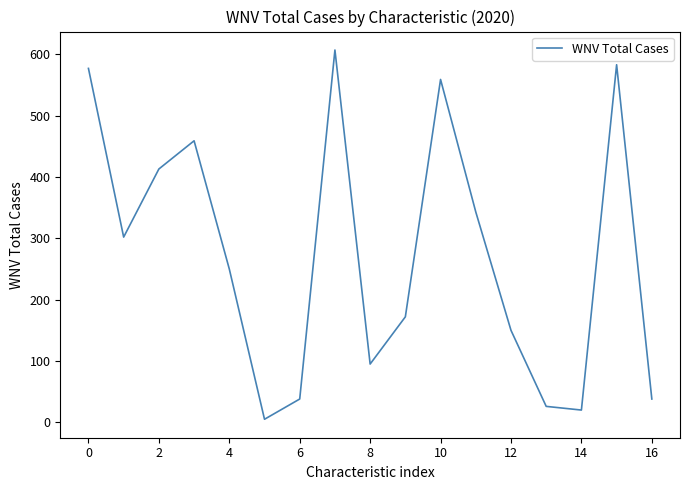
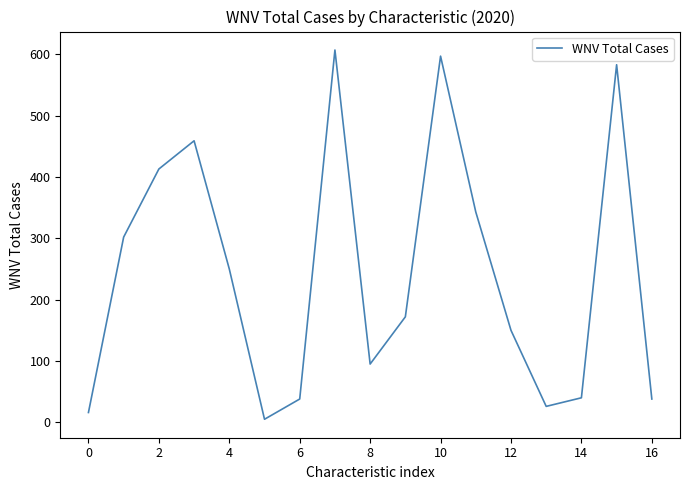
0: 580 -> 20
10: 560 -> 600
14: 20 -> 40
